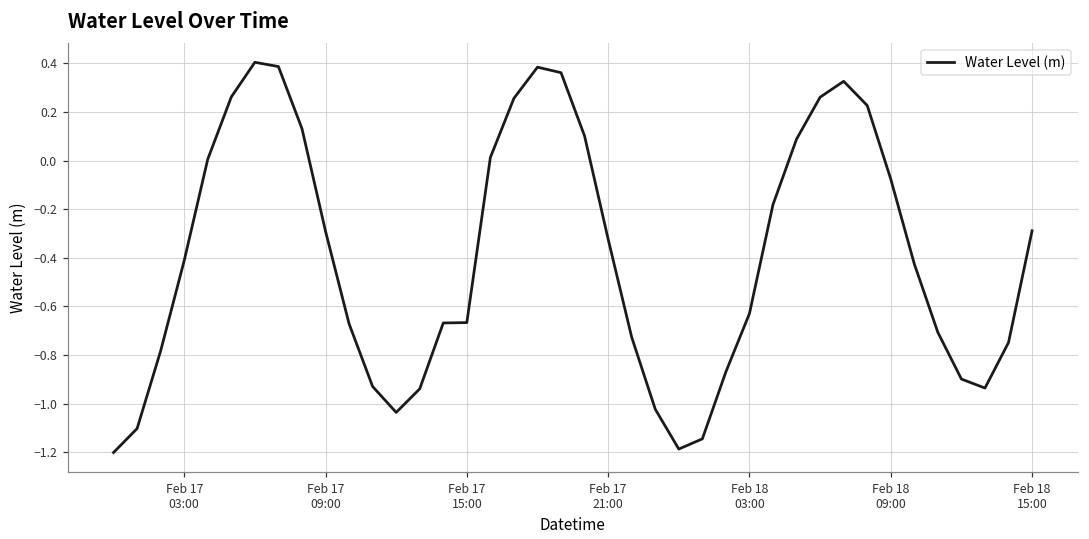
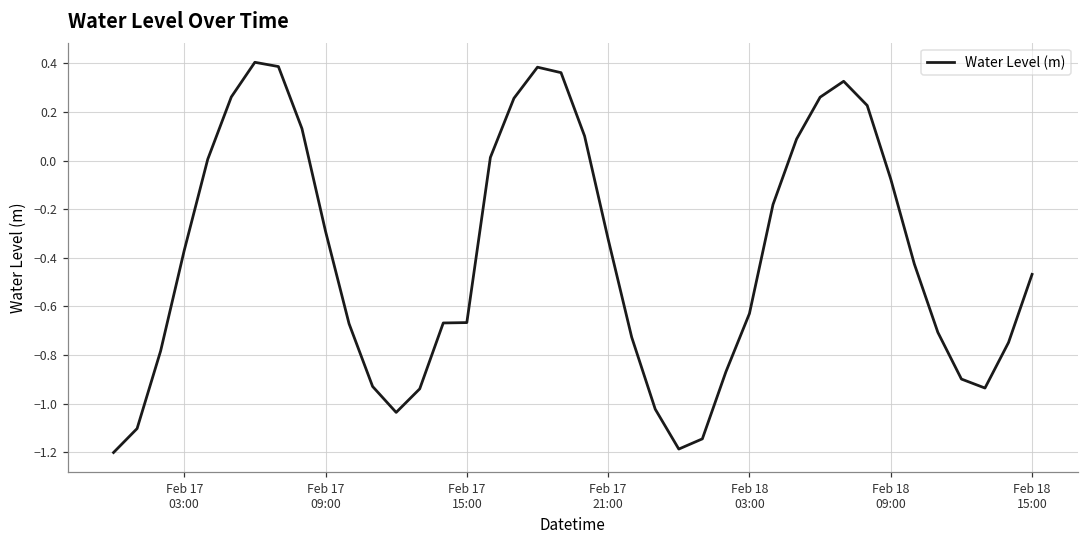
Feb 17 03:00: -0.41 -> -0.37
Feb 18 15:00: -0.29 -> -0.47
